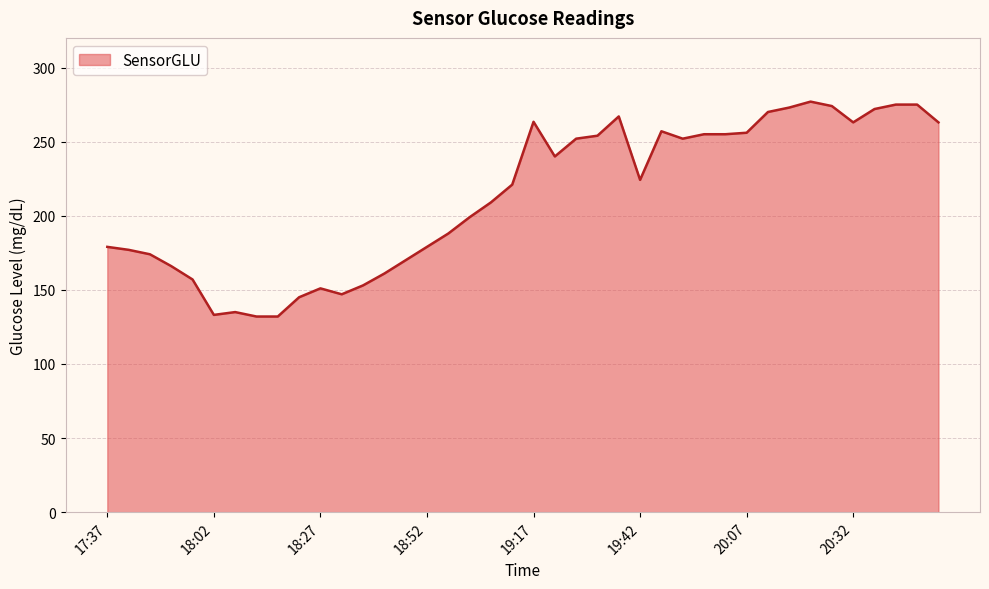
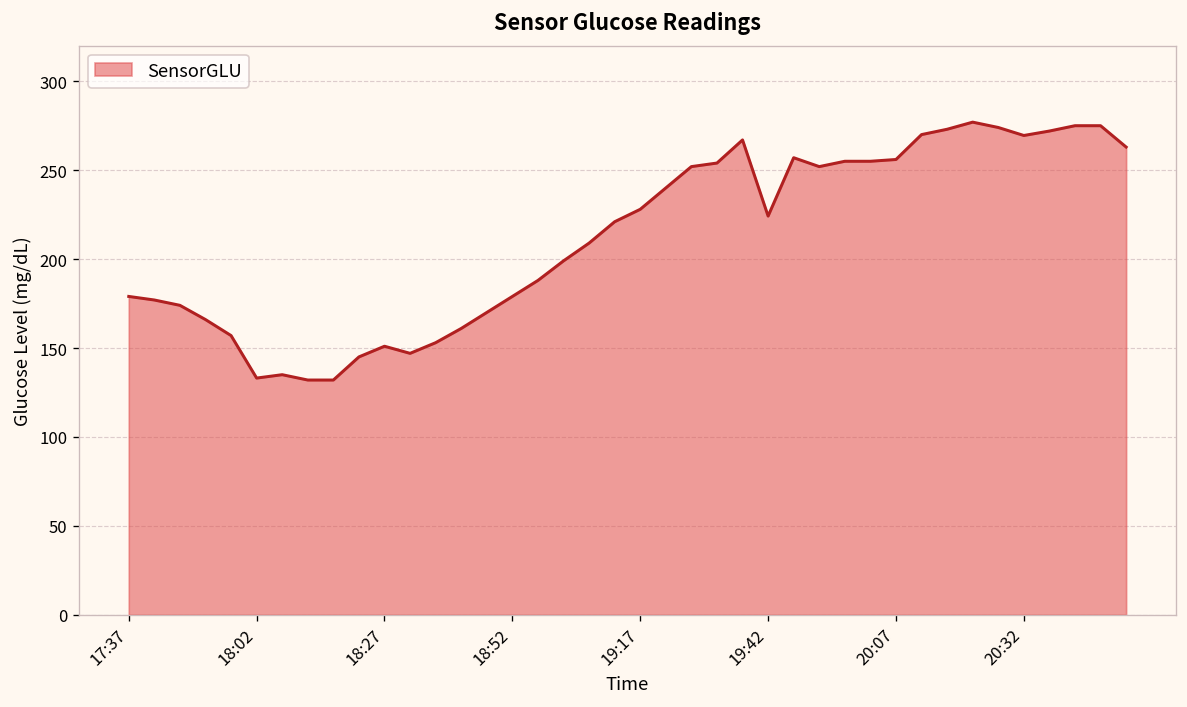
19:17: 263 -> 228
20:32: 263 -> 270
